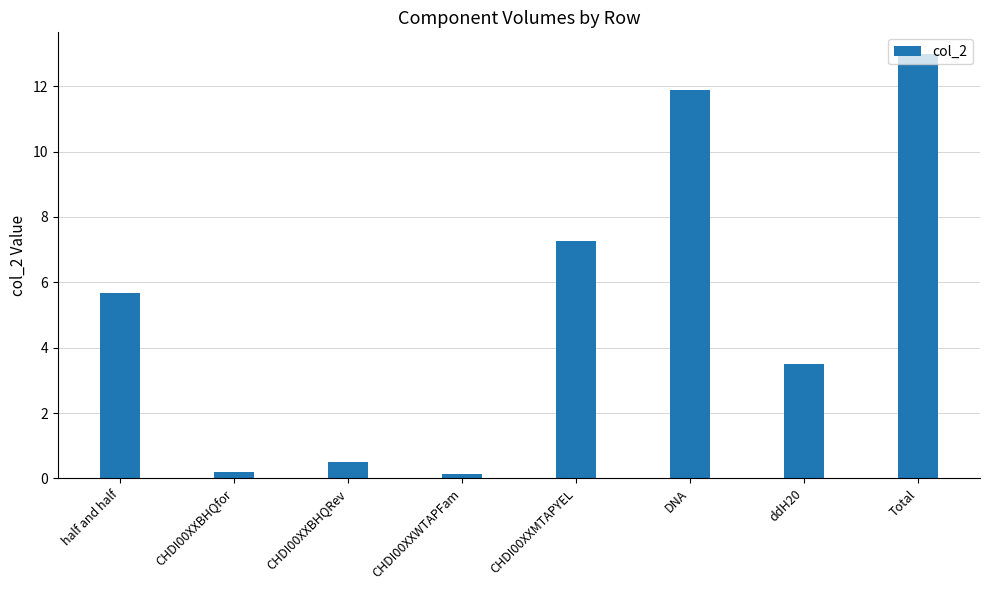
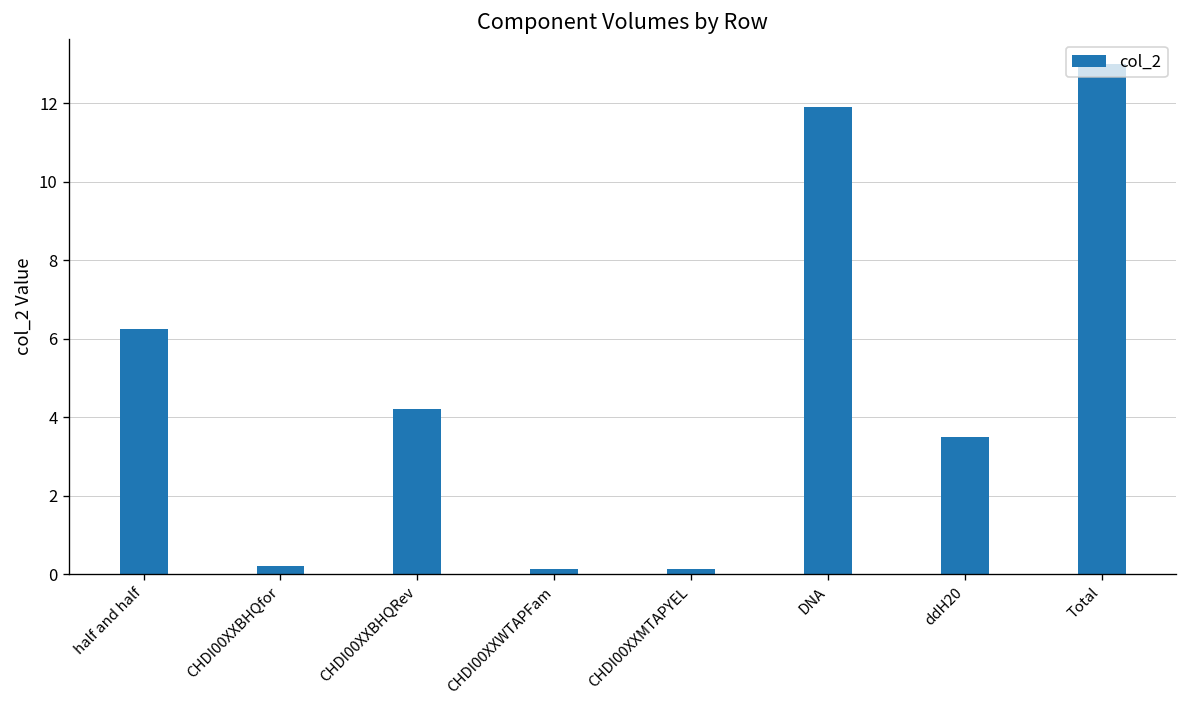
half and half: 5.7 -> 6.3
CHDI00XXBHQRev: 0.5 -> 4.2
CHDI00XXMTAPYEL: 7.3 -> 0.1
